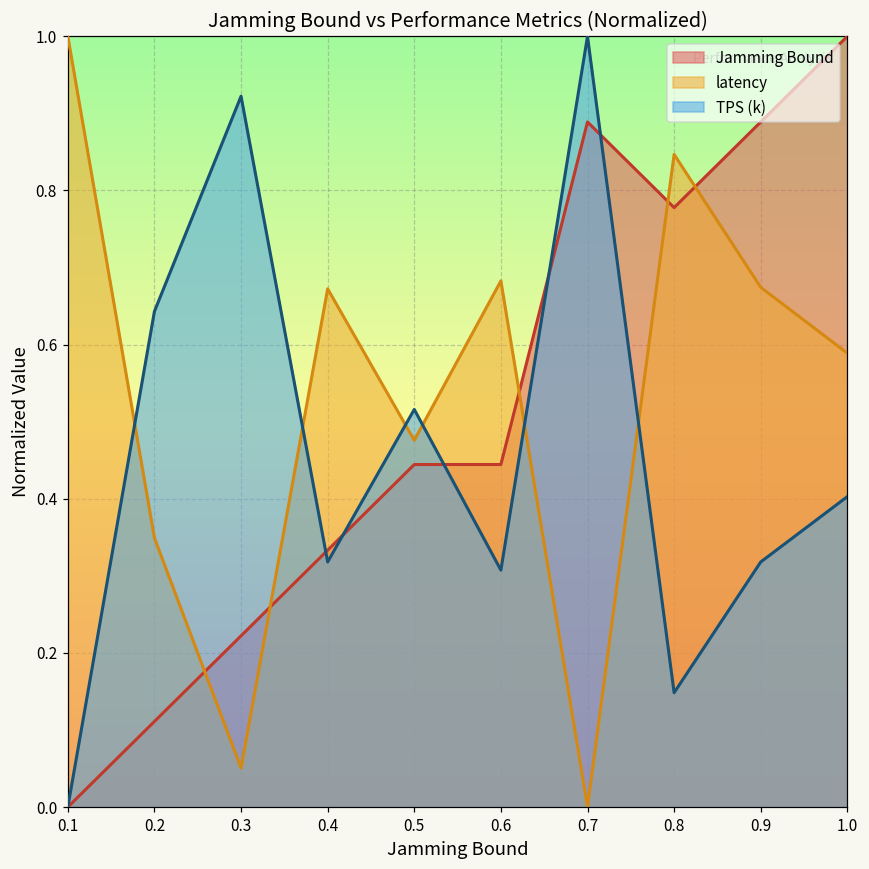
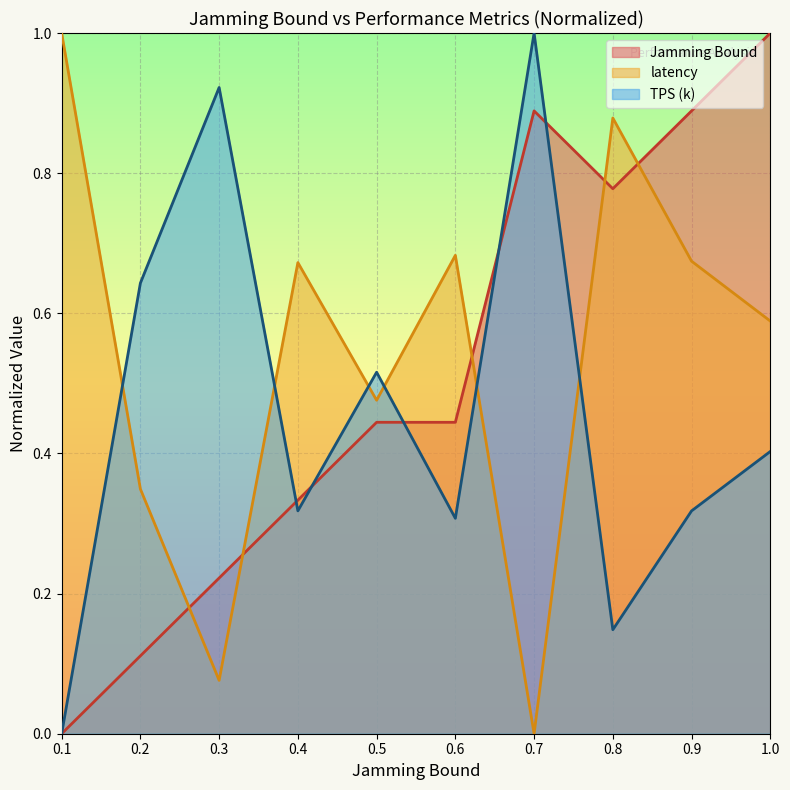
latency, 0.3: 0.05 -> 0.08
latency, 0.8: 0.85 -> 0.88
